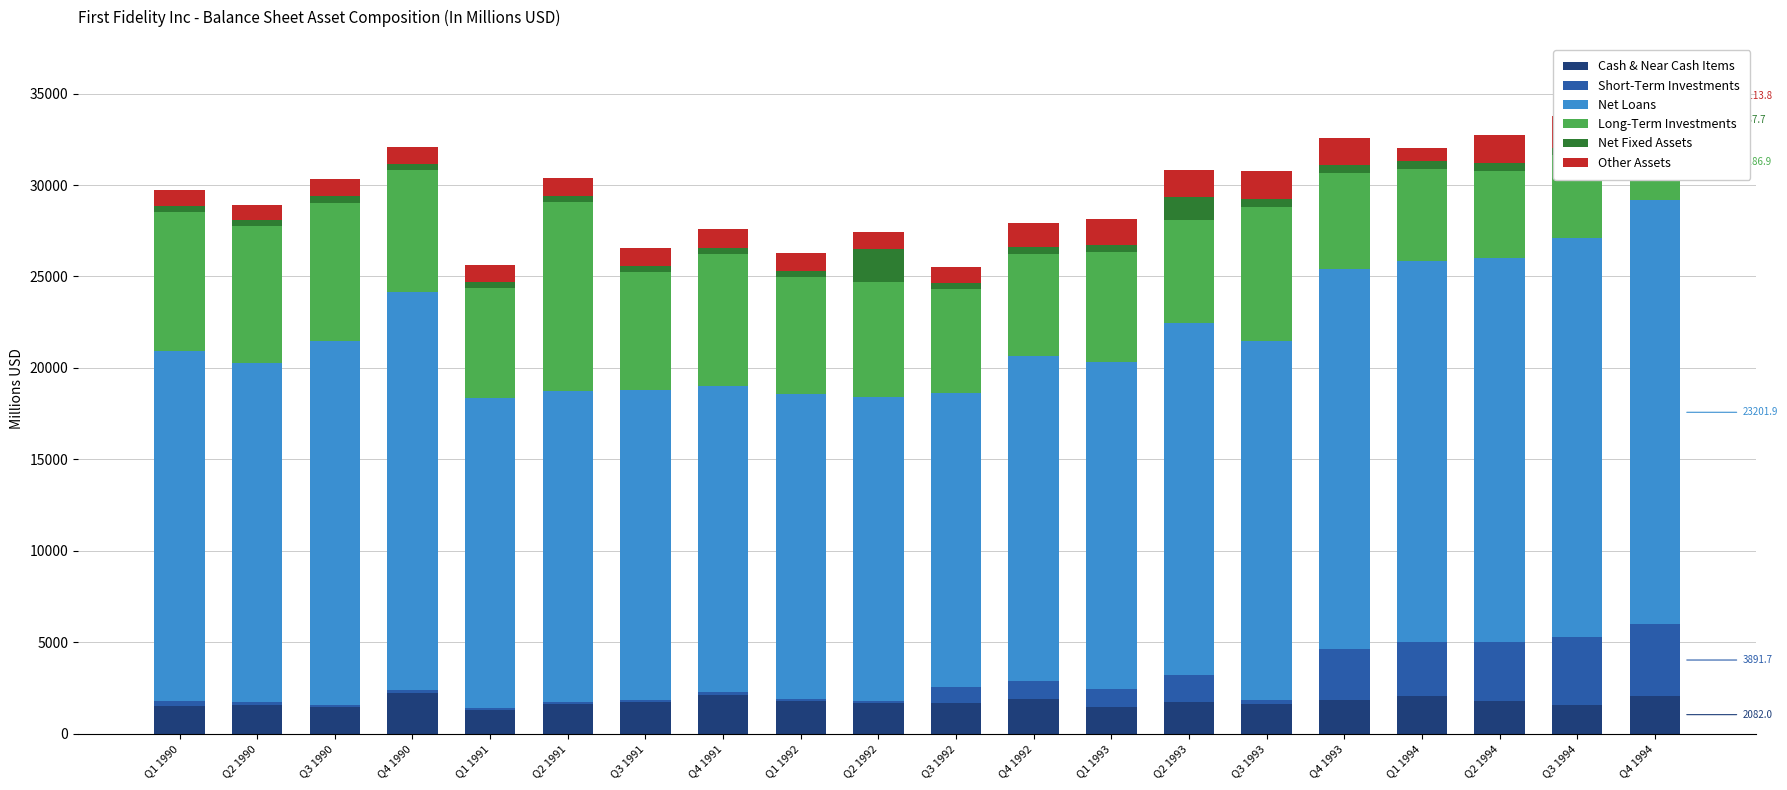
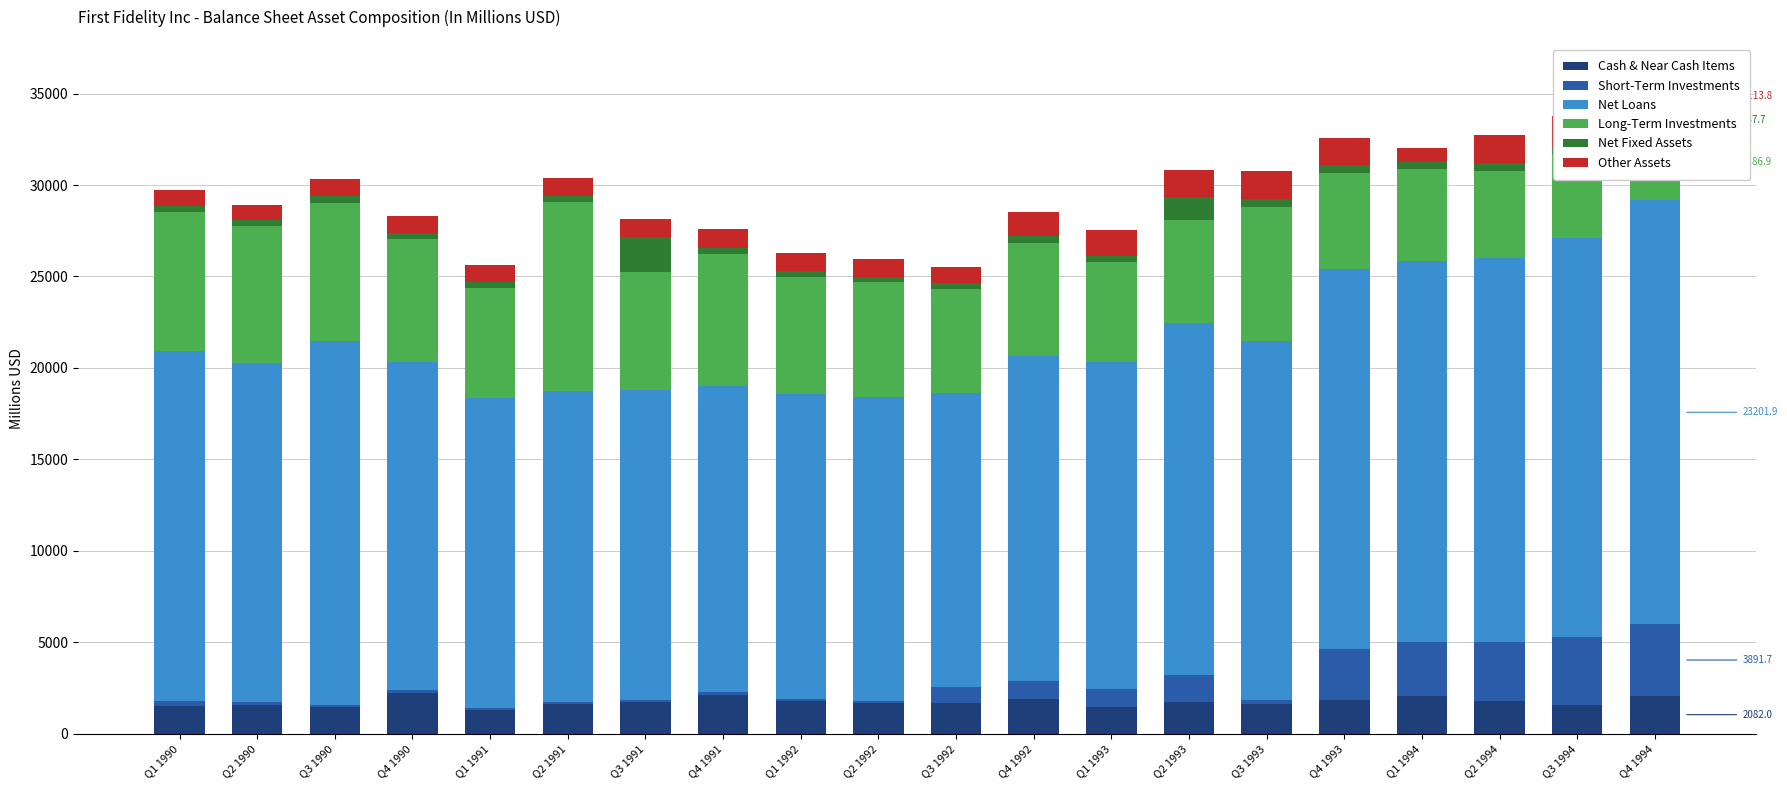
Net Loans, Q4 1990: 21800 -> 18000
Net Fixed Assets, Q3 1991: 300 -> 1900
Net Fixed Assets, Q2 1992: 1800 -> 300
Long-Term Investments, Q4 1992: 5600 -> 6200
Long-Term Investments, Q1 1993: 6000 -> 5500
